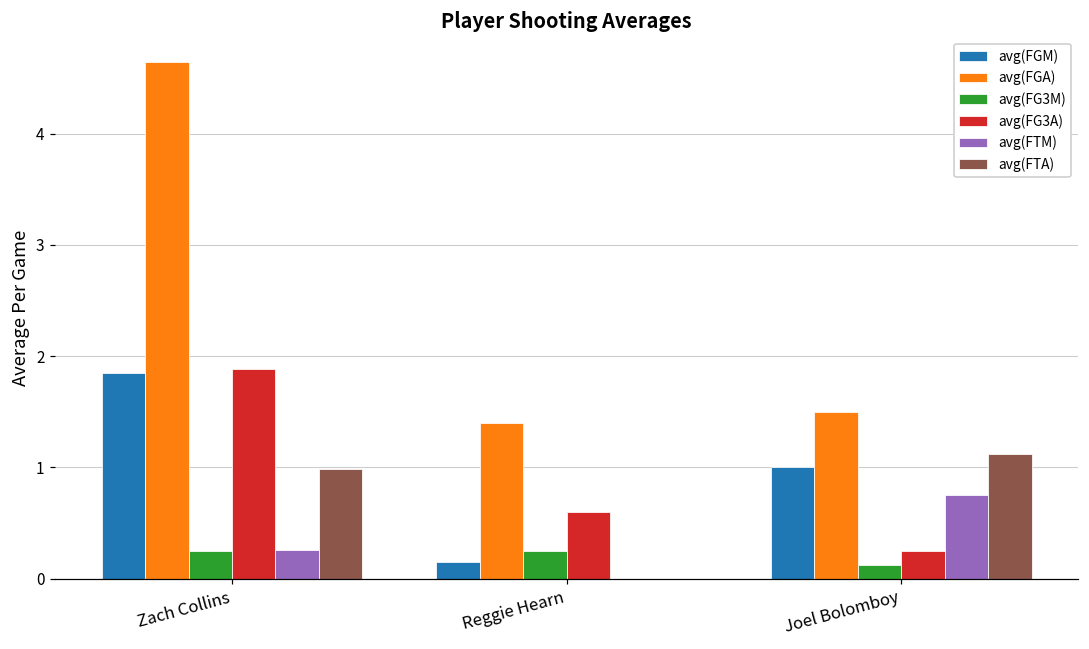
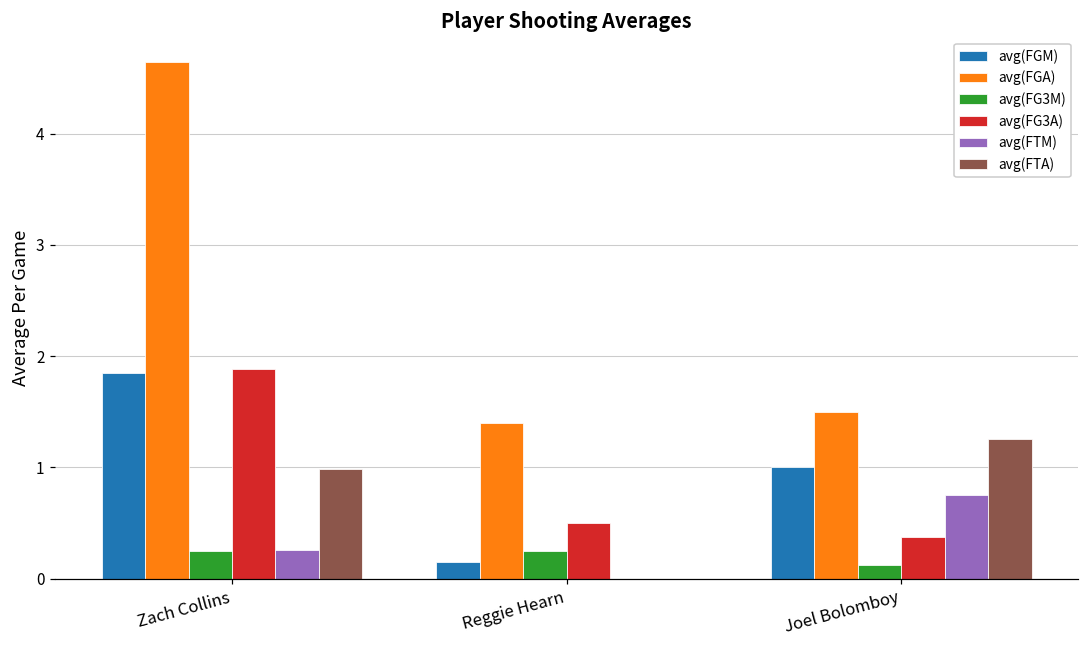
avg(FG3A), Reggie Hearn: 0.6 -> 0.5
avg(FG3A), Joel Bolomboy: 0.25 -> 0.38
avg(FTA), Joel Bolomboy: 1.13 -> 1.26
